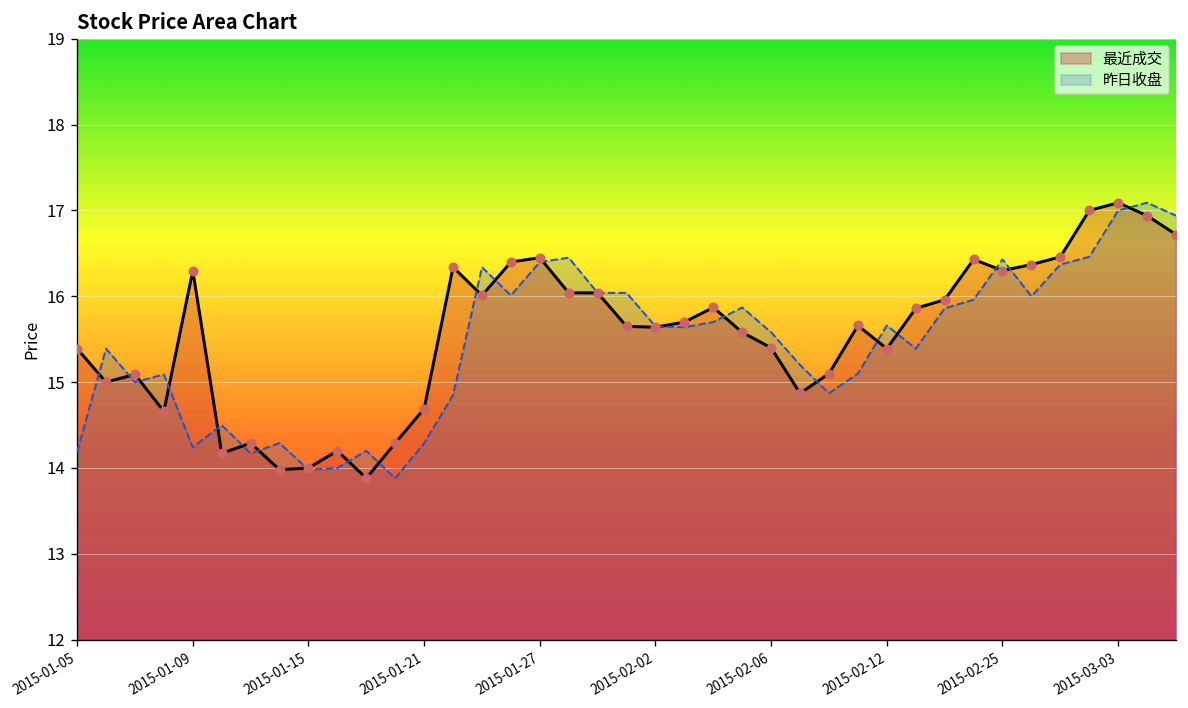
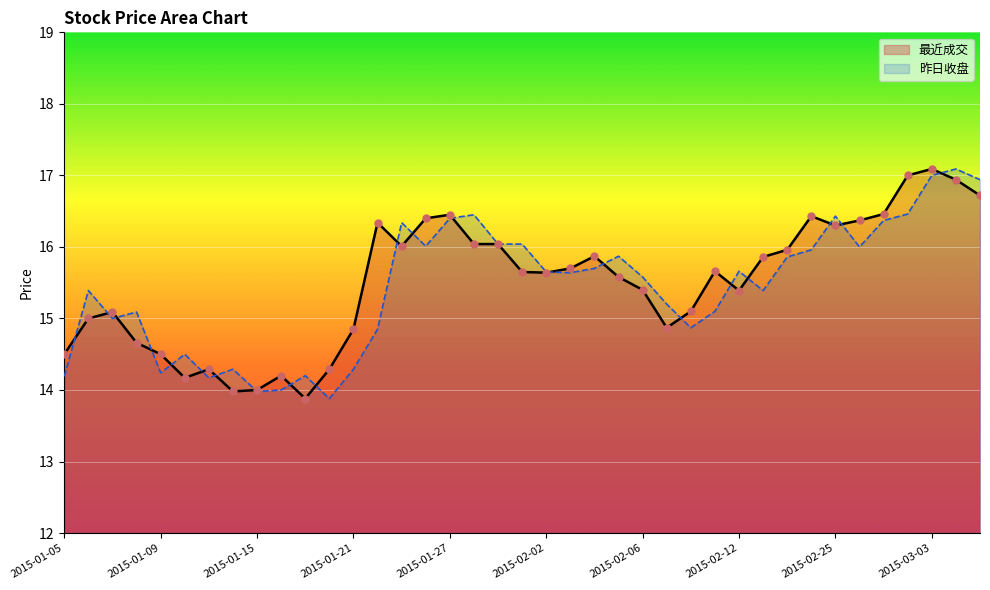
最近成交, 2015-01-05: 15.4 -> 14.5
最近成交, 2015-01-09: 16.3 -> 14.5
最近成交, 2015-01-21: 14.7 -> 14.9
